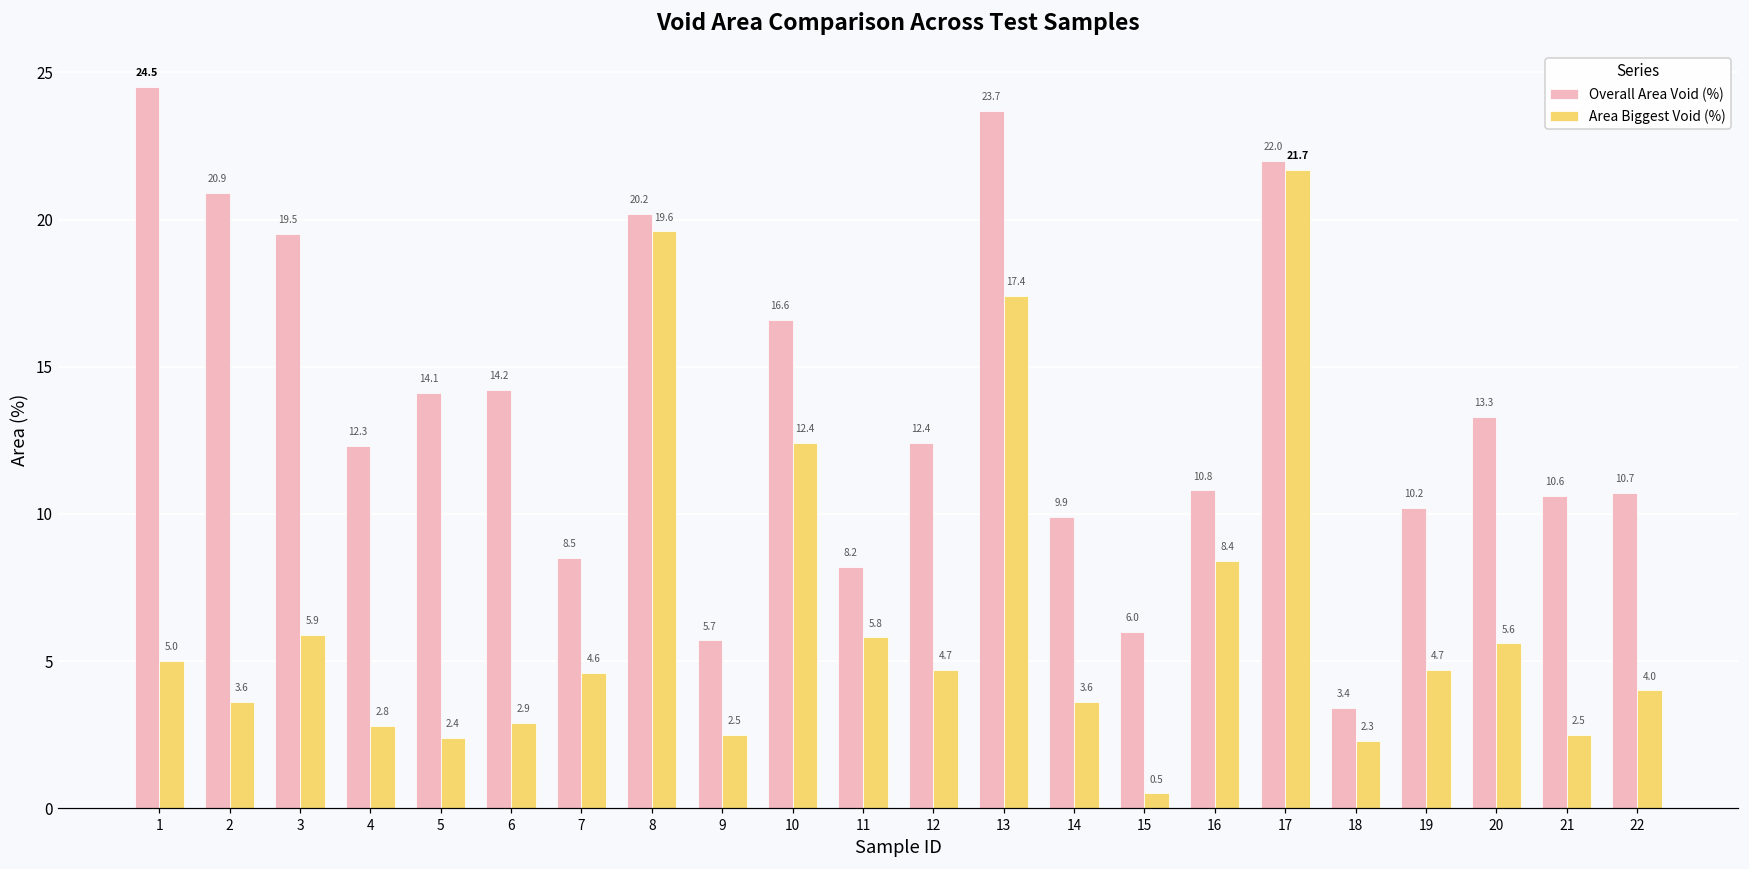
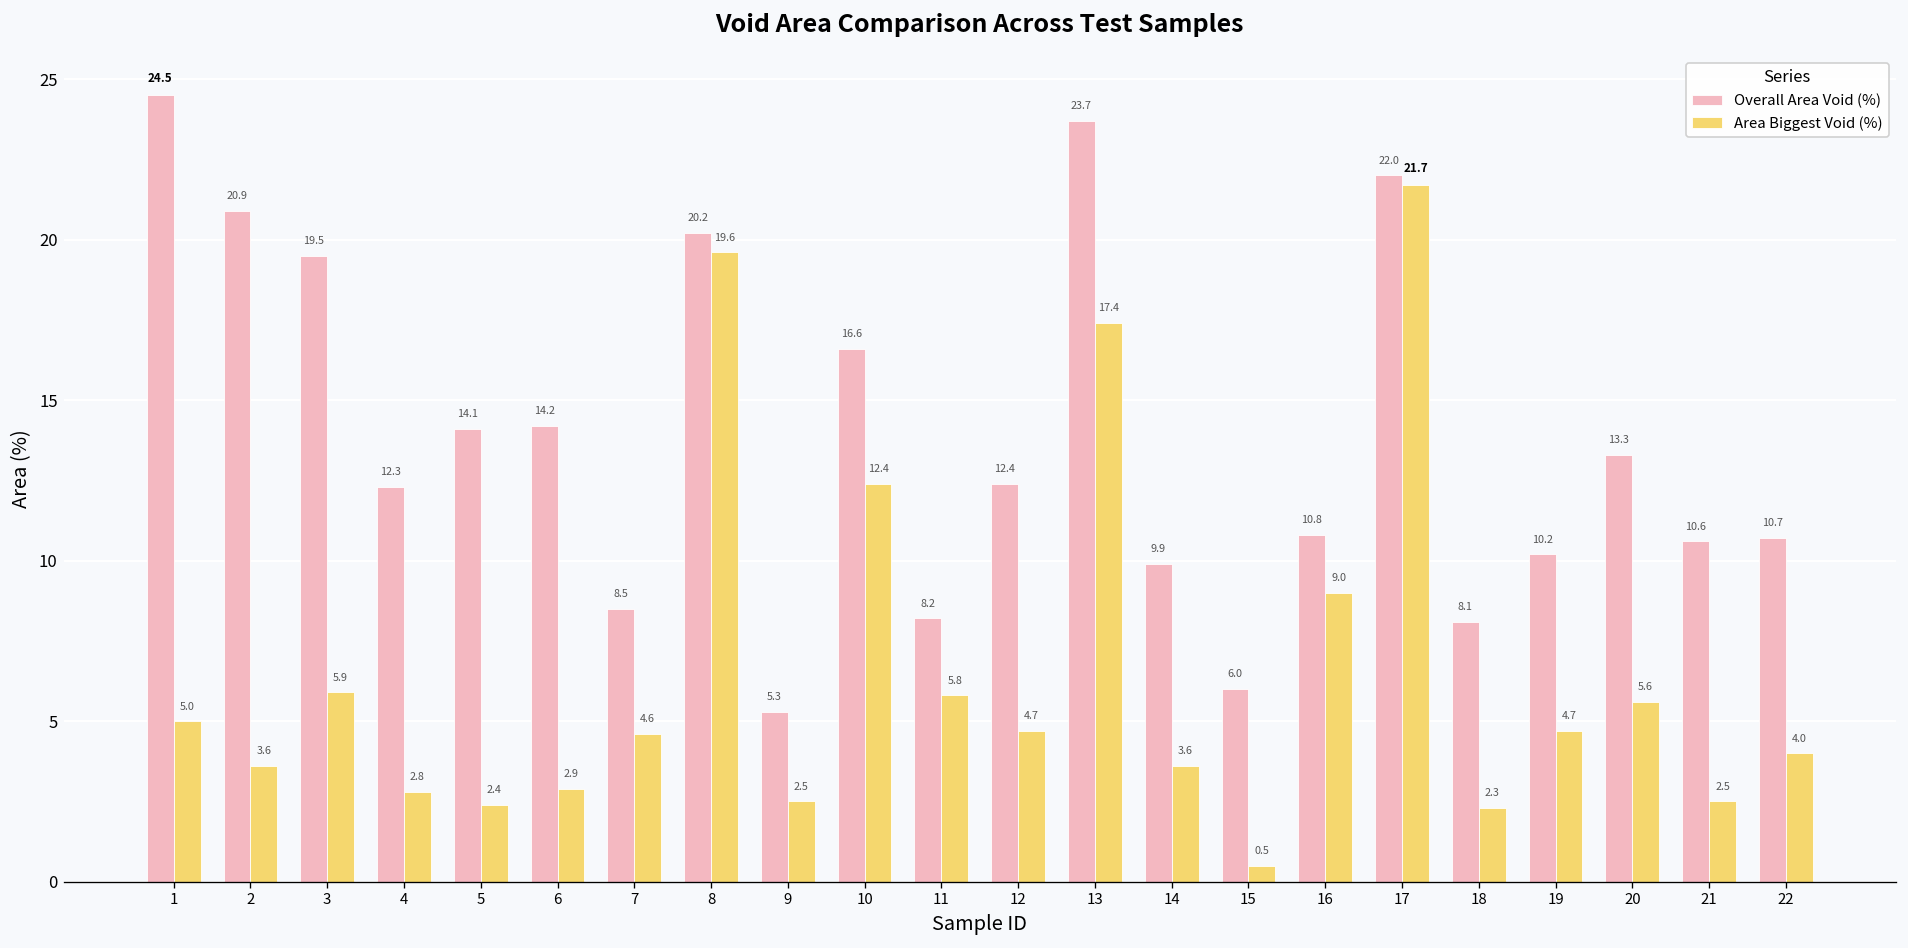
Overall Area Void (%), 9: 5.7 -> 5.3
Area Biggest Void (%), 16: 8.4 -> 9.0
Overall Area Void (%), 18: 3.4 -> 8.1
